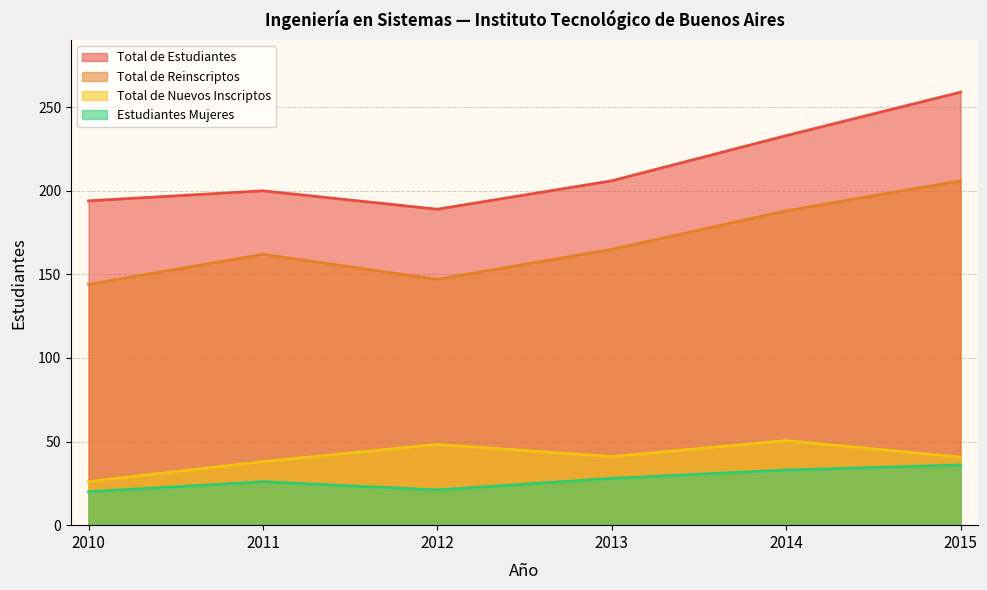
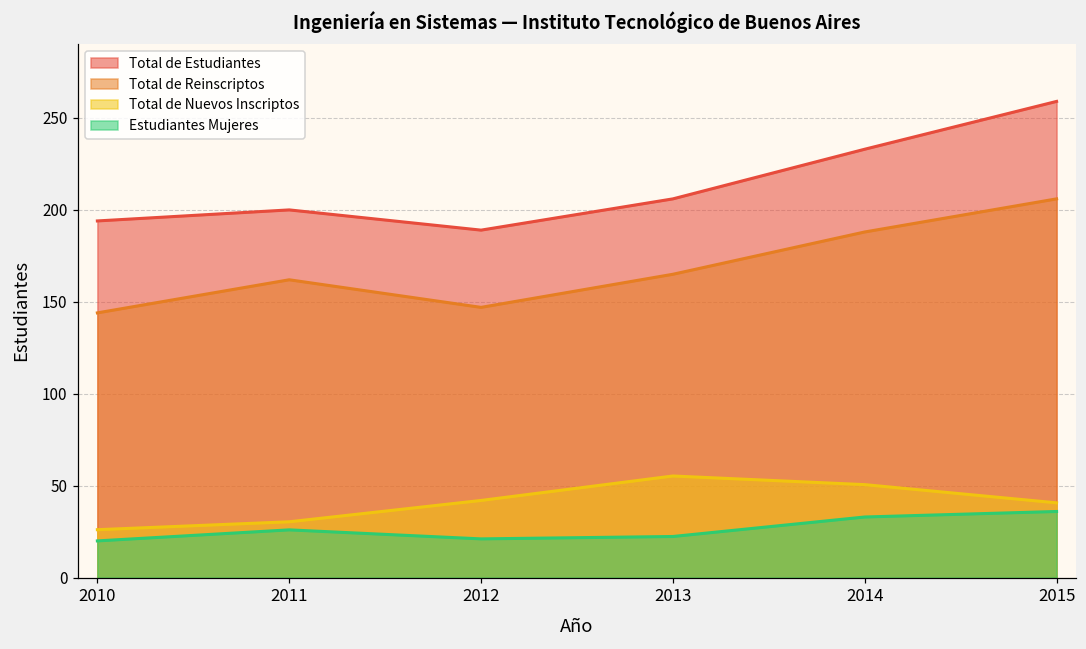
Total de Nuevos Inscriptos, 2011: 38 -> 30
Total de Nuevos Inscriptos, 2012: 48 -> 42
Total de Nuevos Inscriptos, 2013: 41 -> 55
Estudiantes Mujeres, 2013: 28 -> 22
